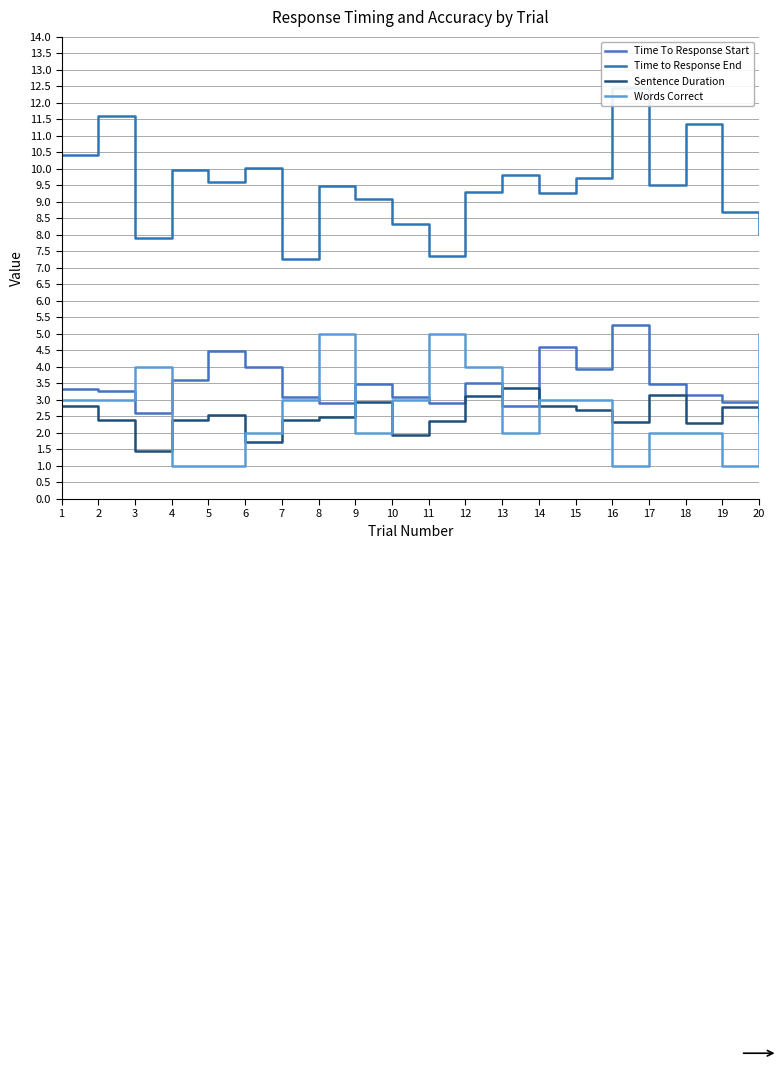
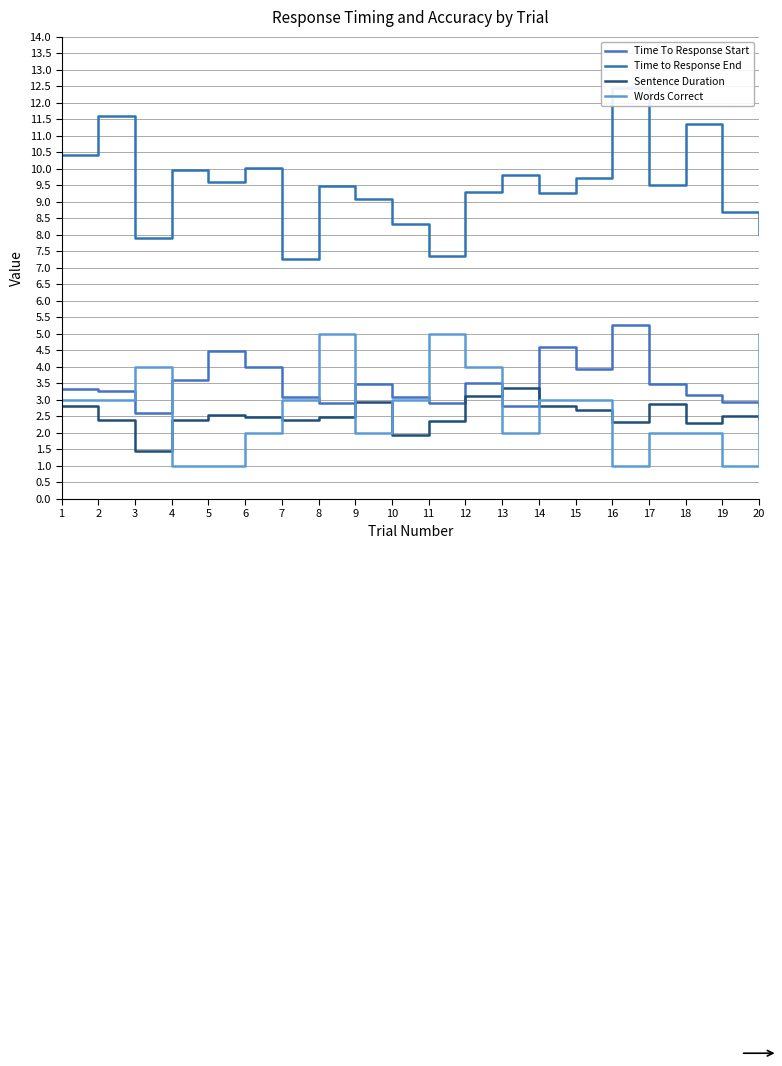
Sentence Duration, 6: 1.7 -> 2.5
Sentence Duration, 17: 3.2 -> 2.9
Sentence Duration, 19: 2.8 -> 2.5
